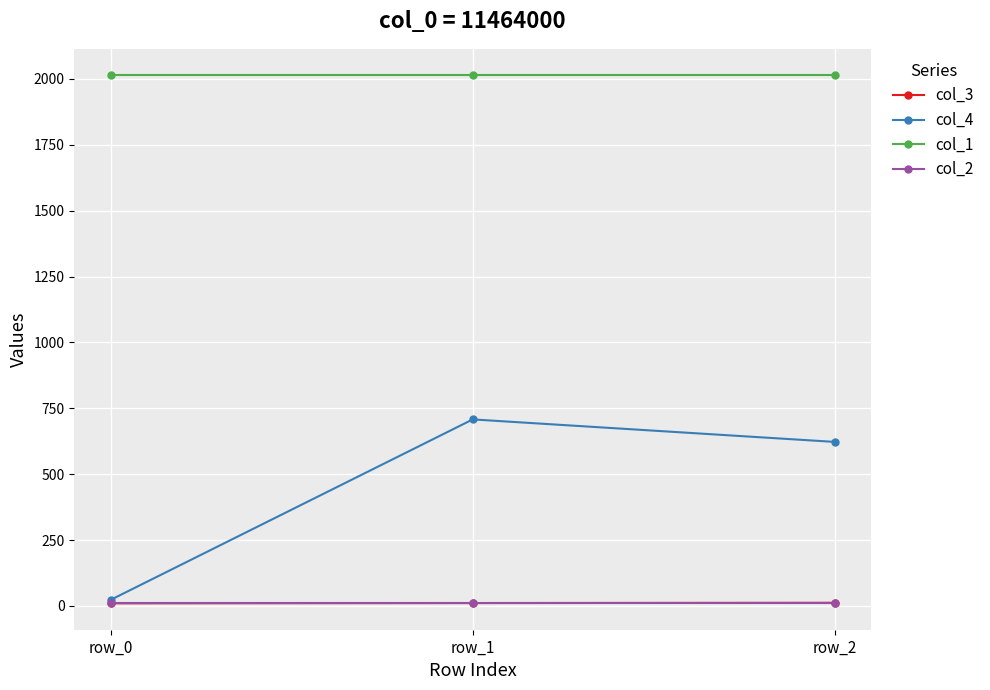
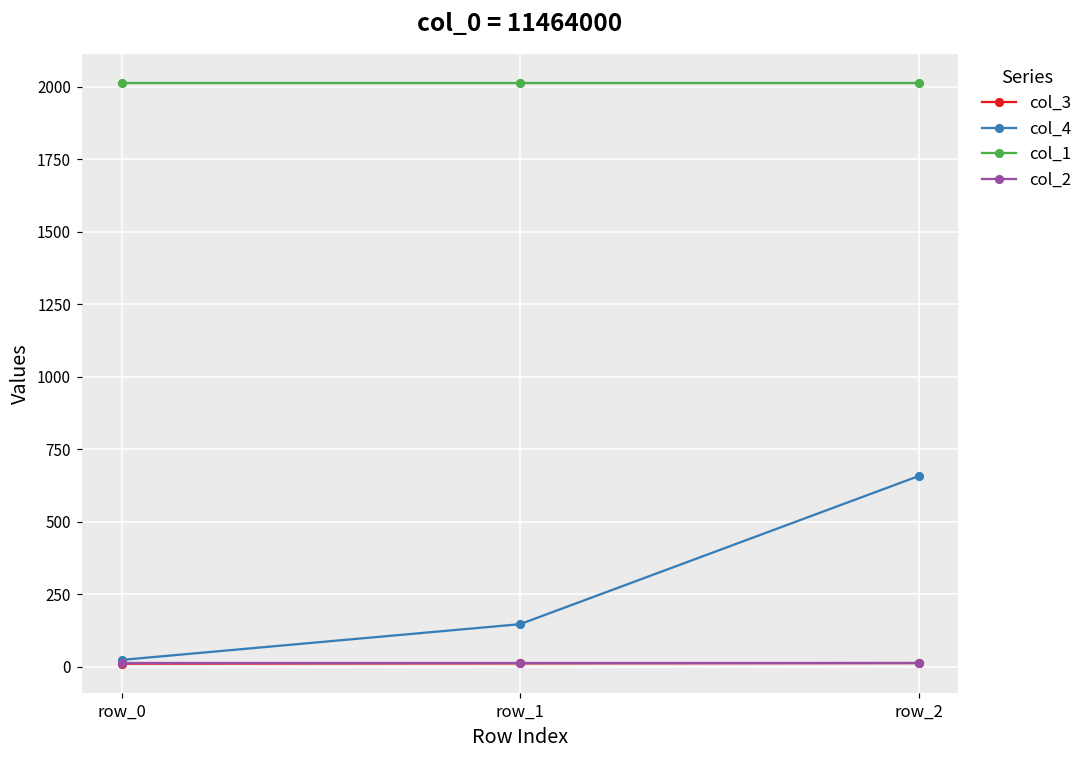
col_4, row_1: 710 -> 150
col_4, row_2: 620 -> 660
